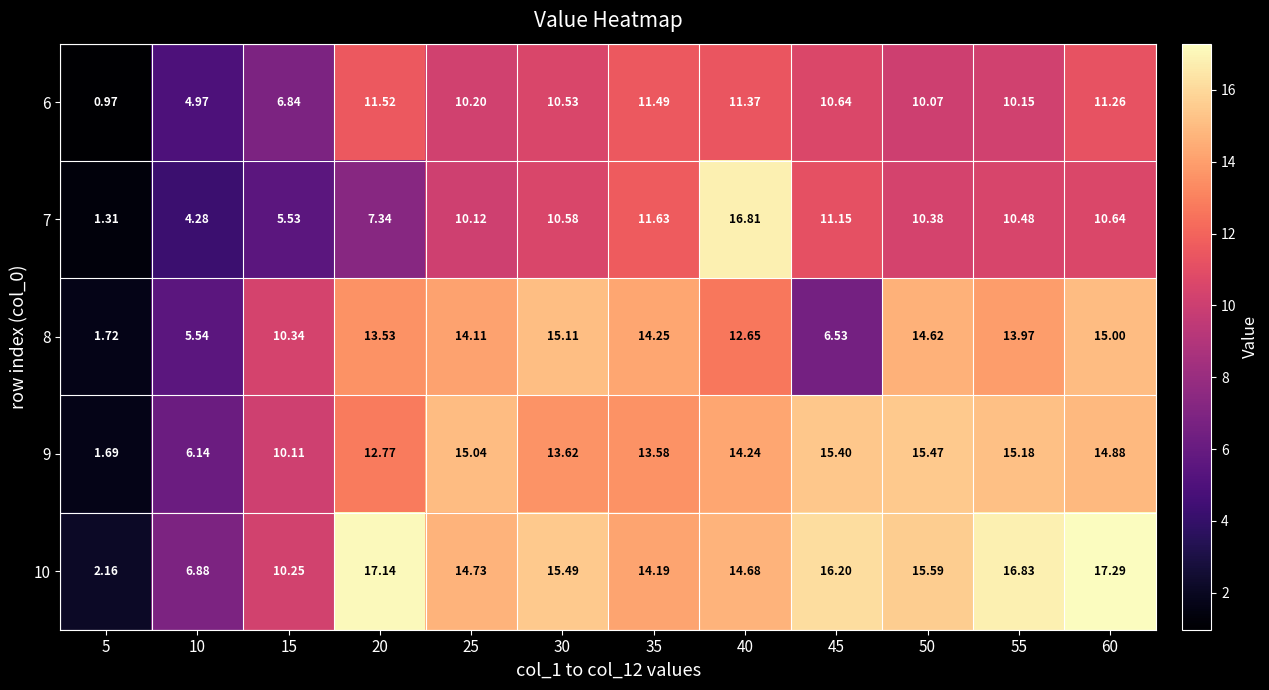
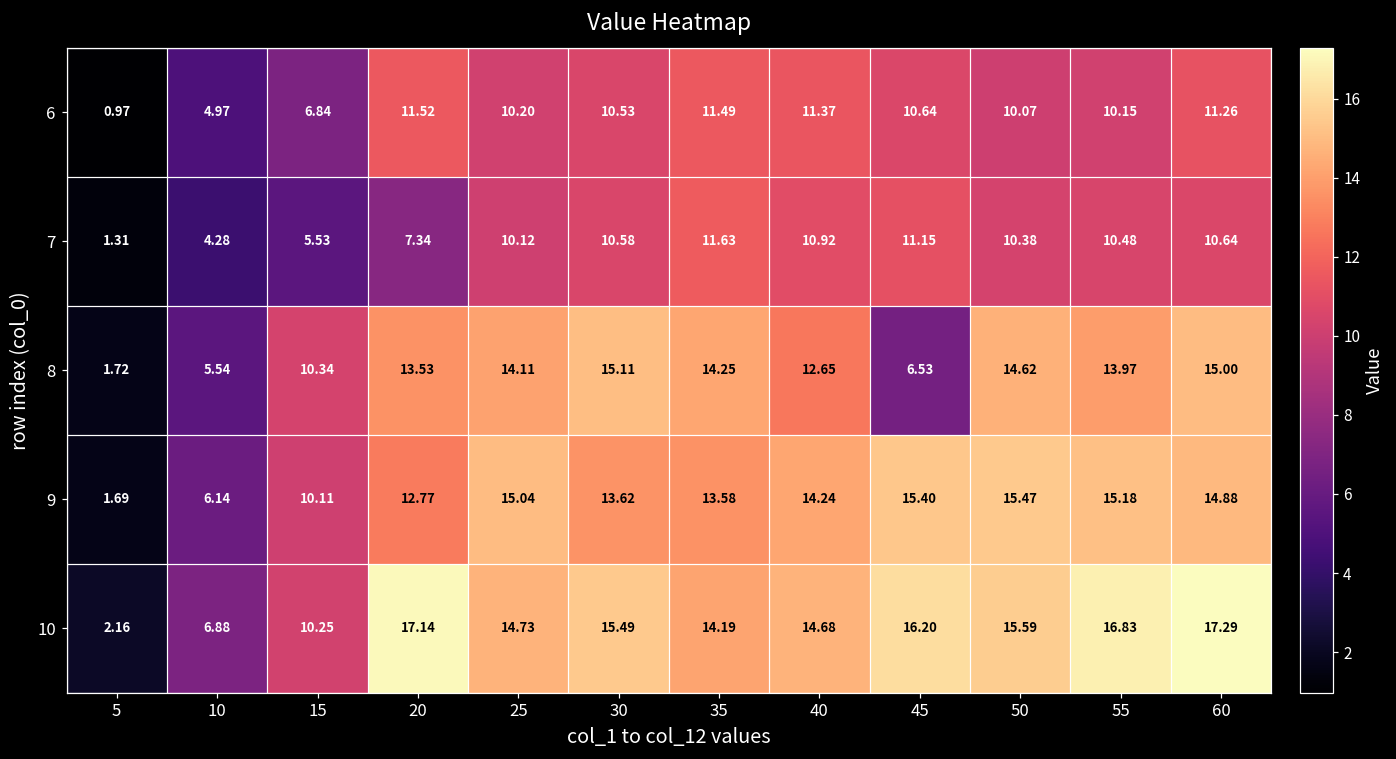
7, 40: 16.81 -> 10.92
